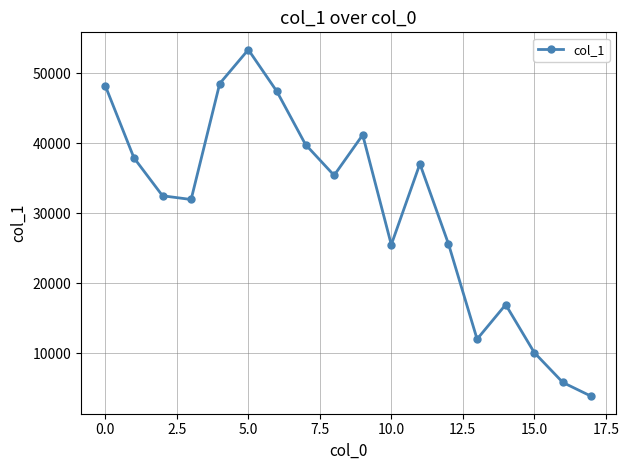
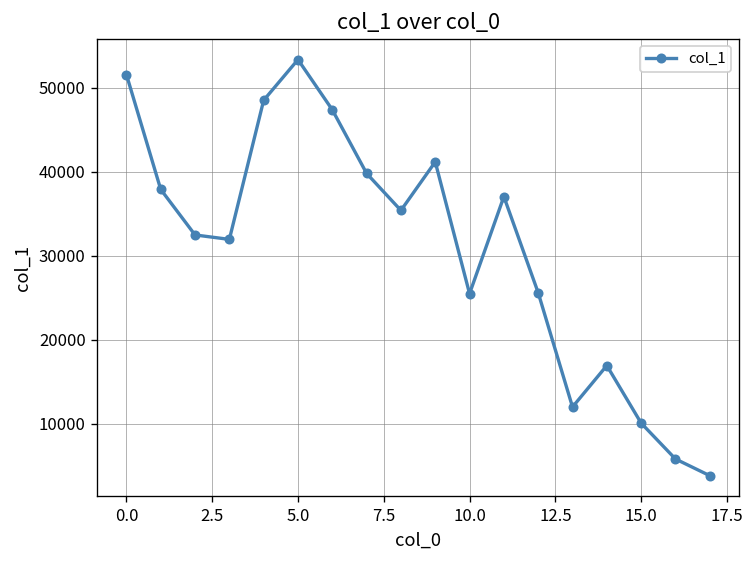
0.0: 48000 -> 52000
